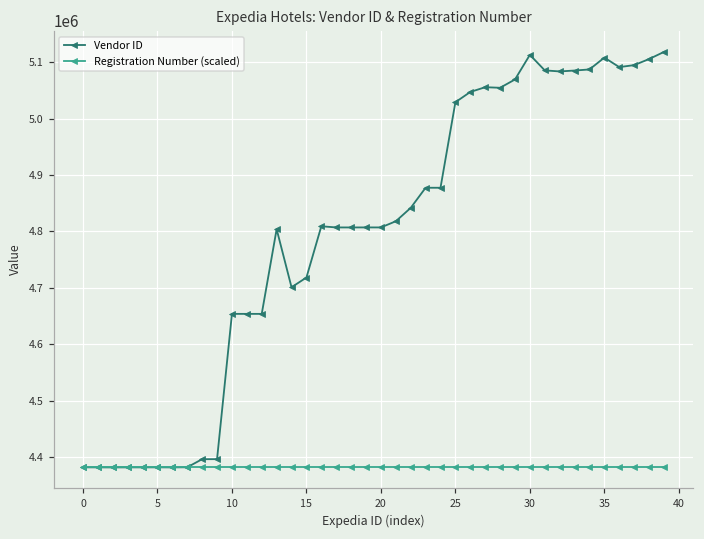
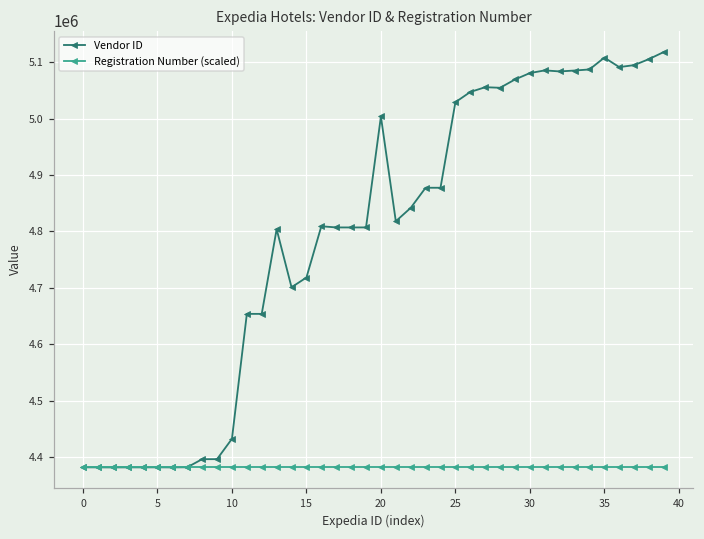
Vendor ID, 10: 4650000 -> 4430000
Vendor ID, 20: 4810000 -> 5000000
Vendor ID, 30: 5110000 -> 5080000
